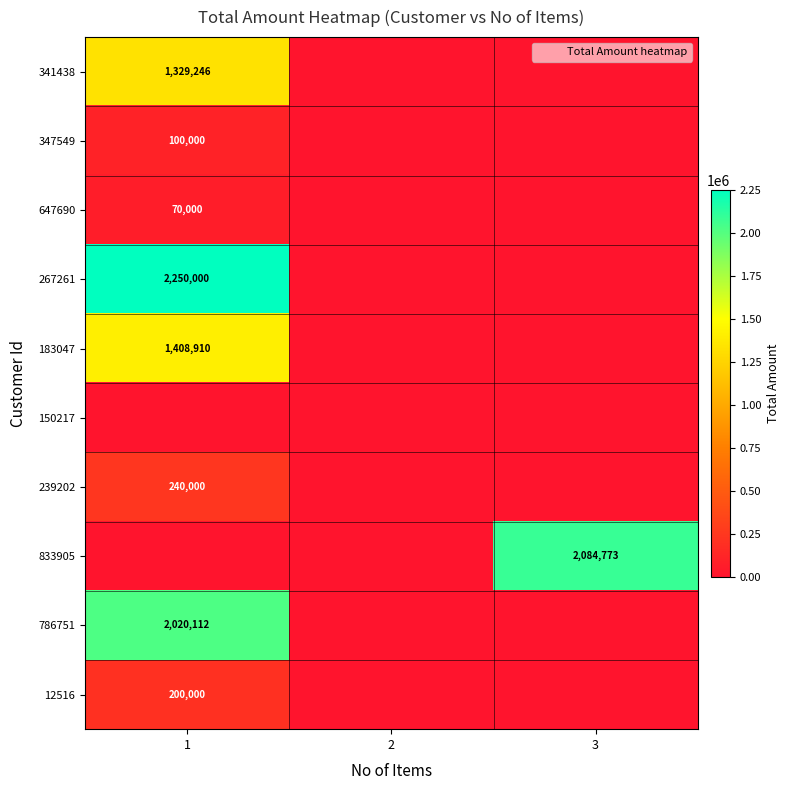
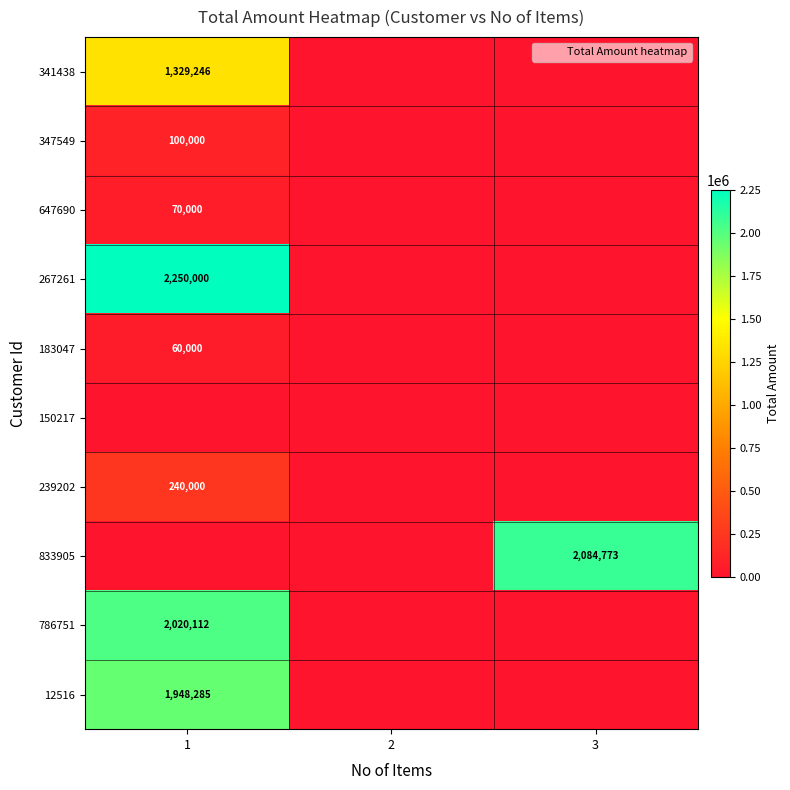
183047, 1: 1,408,910 -> 60,000
12516, 1: 200,000 -> 1,948,285
